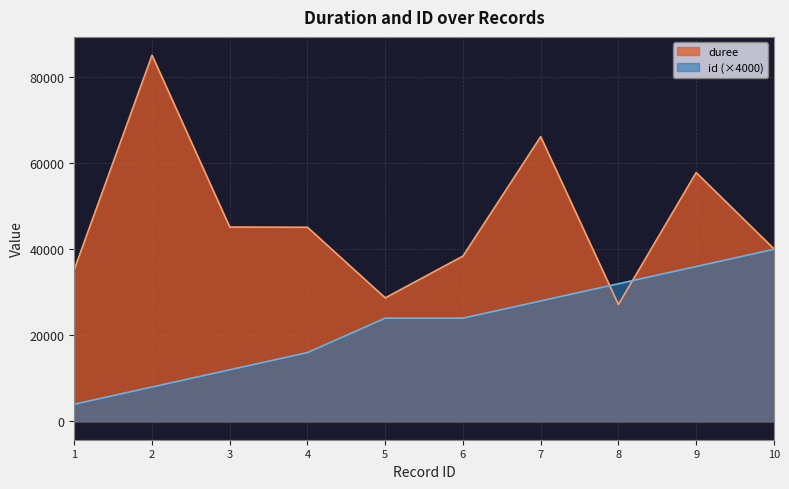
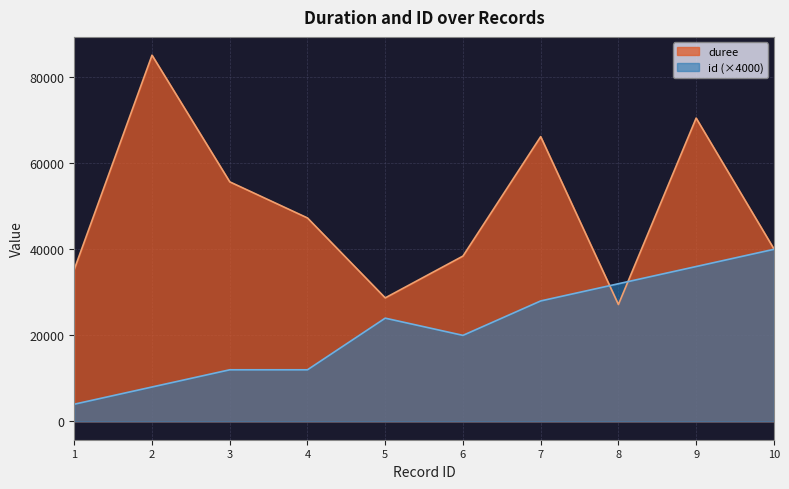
duree, 3: 45000 -> 56000
duree, 4: 45000 -> 47000
id (×4000), 4: 16000 -> 12000
id (×4000), 6: 24000 -> 20000
duree, 9: 58000 -> 70000
